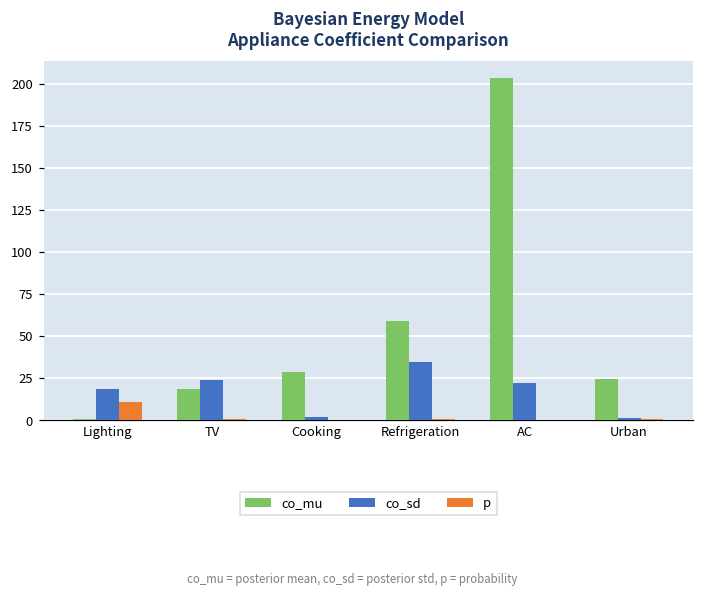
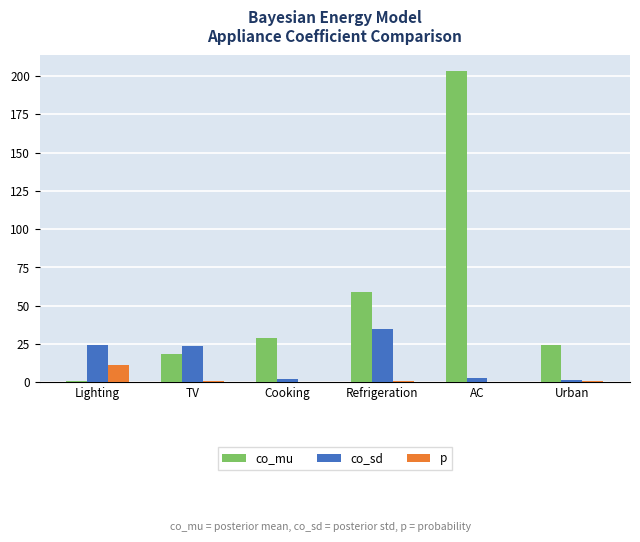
co_sd, Lighting: 19 -> 25
co_sd, AC: 22 -> 3
